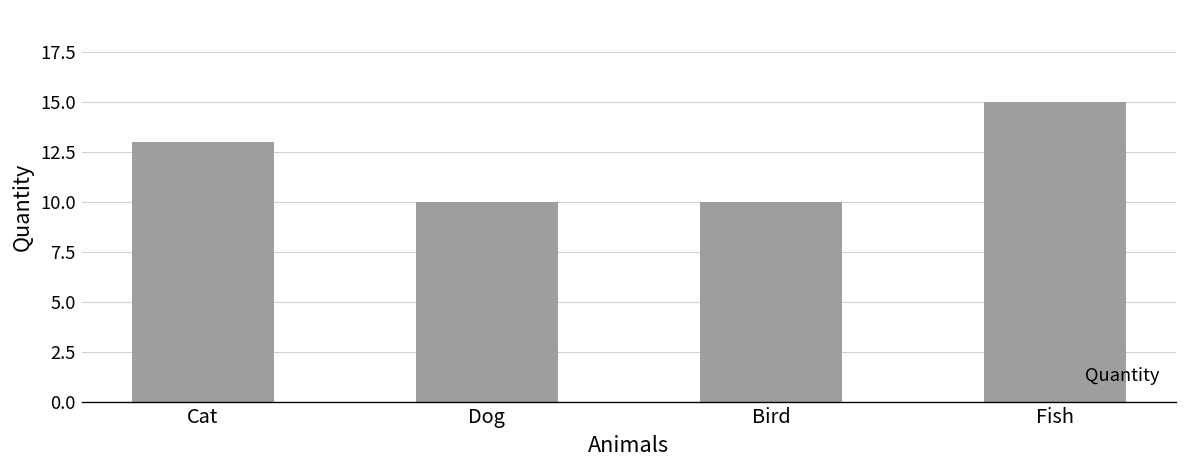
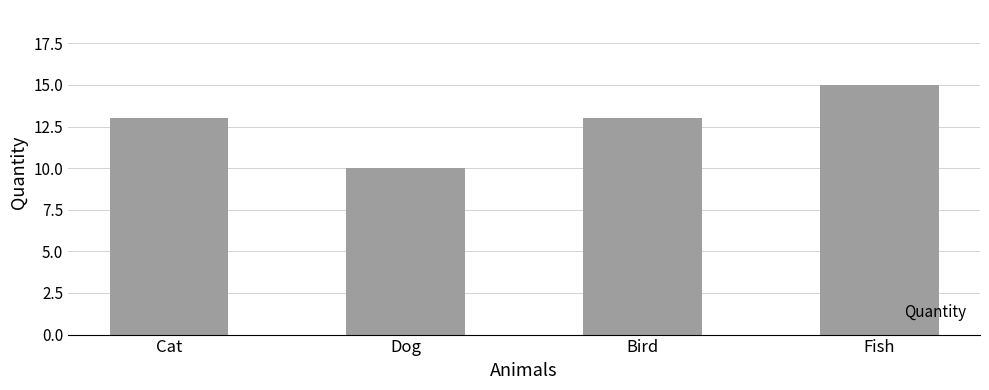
Bird: 10 -> 13
